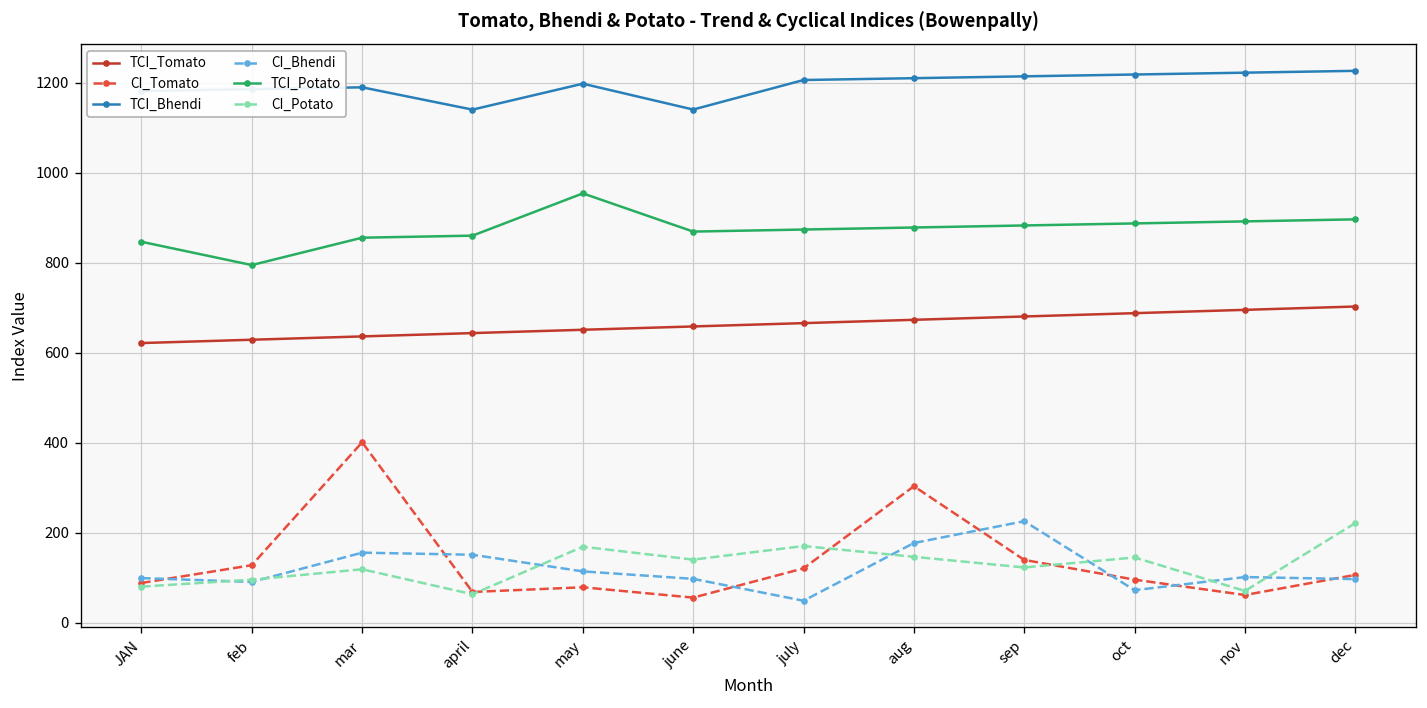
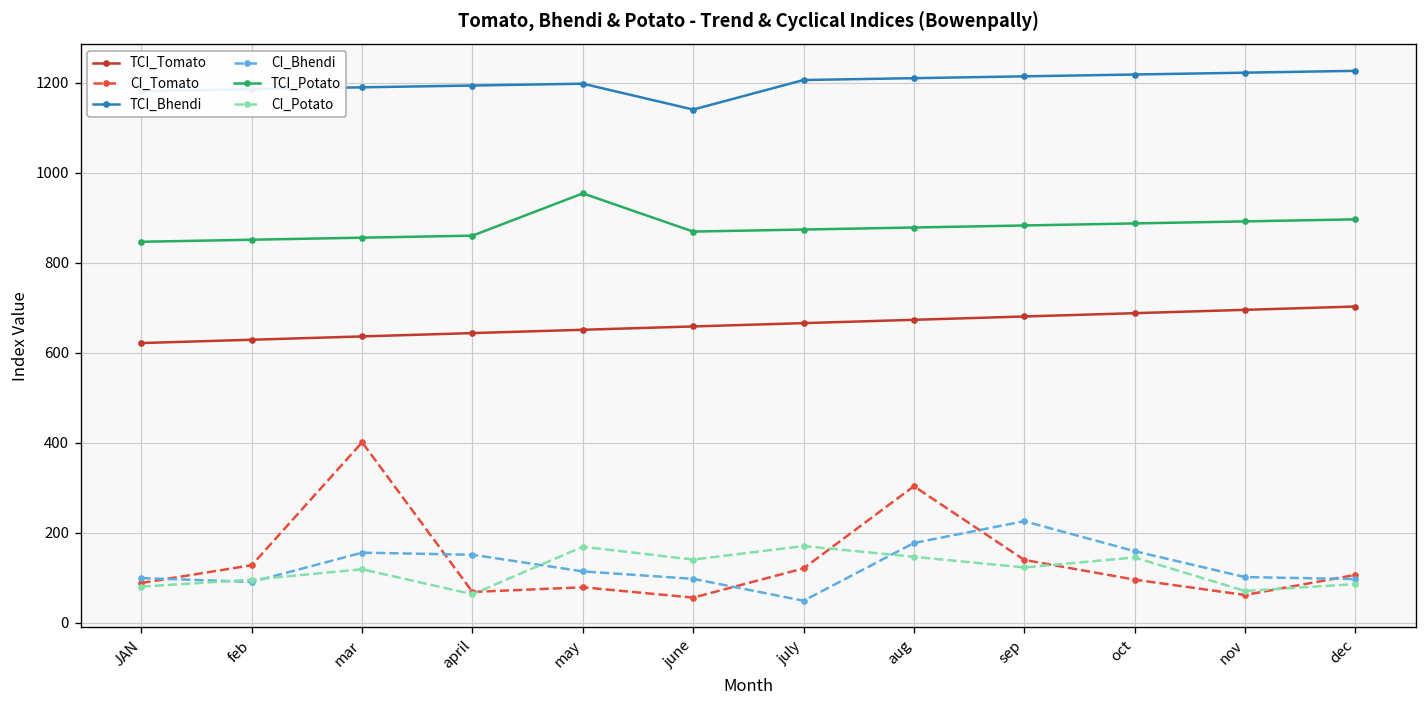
TCI_Potato, feb: 790 -> 850
TCI_Bhendi, april: 1140 -> 1190
CI_Bhendi, oct: 70 -> 160
CI_Potato, dec: 220 -> 90
